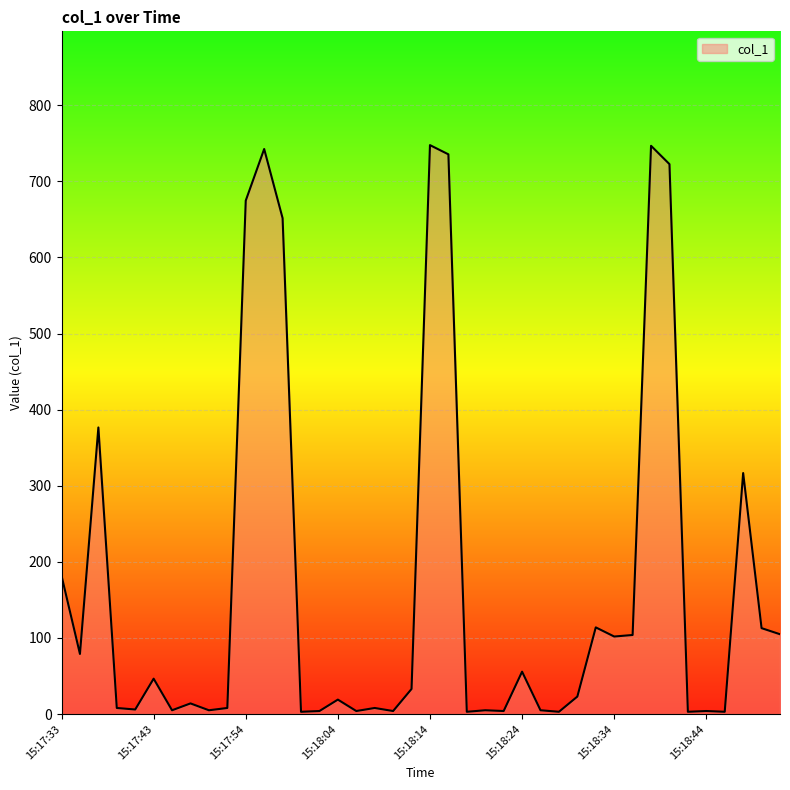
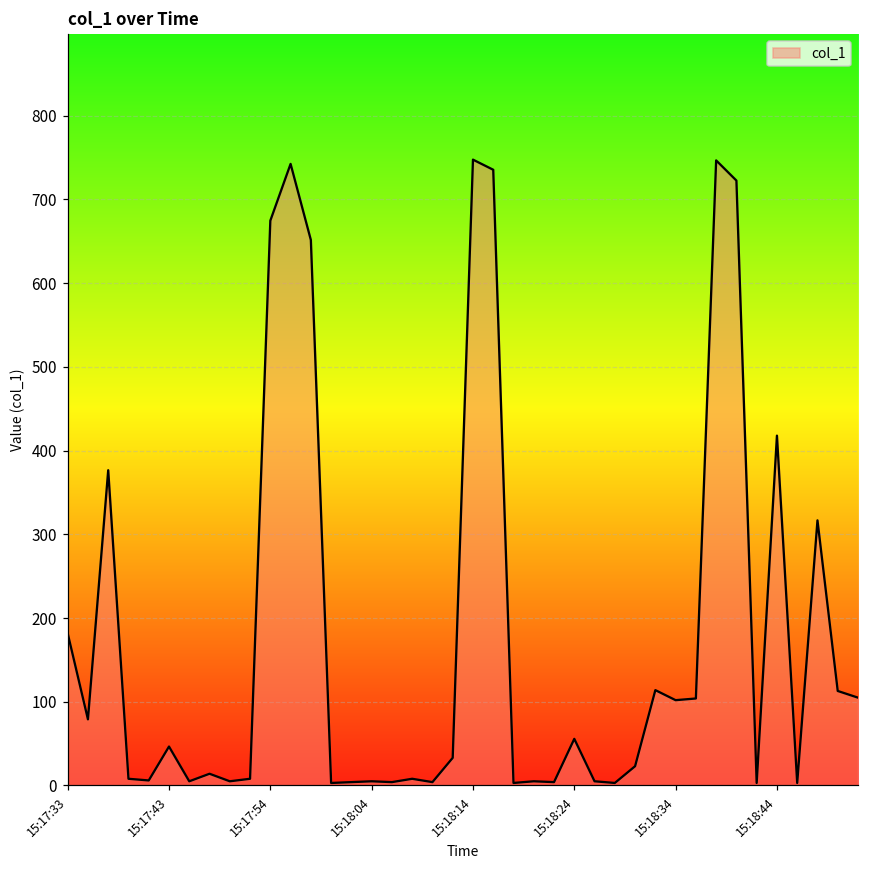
15:18:04: 20 -> 10
15:18:44: 0 -> 420
